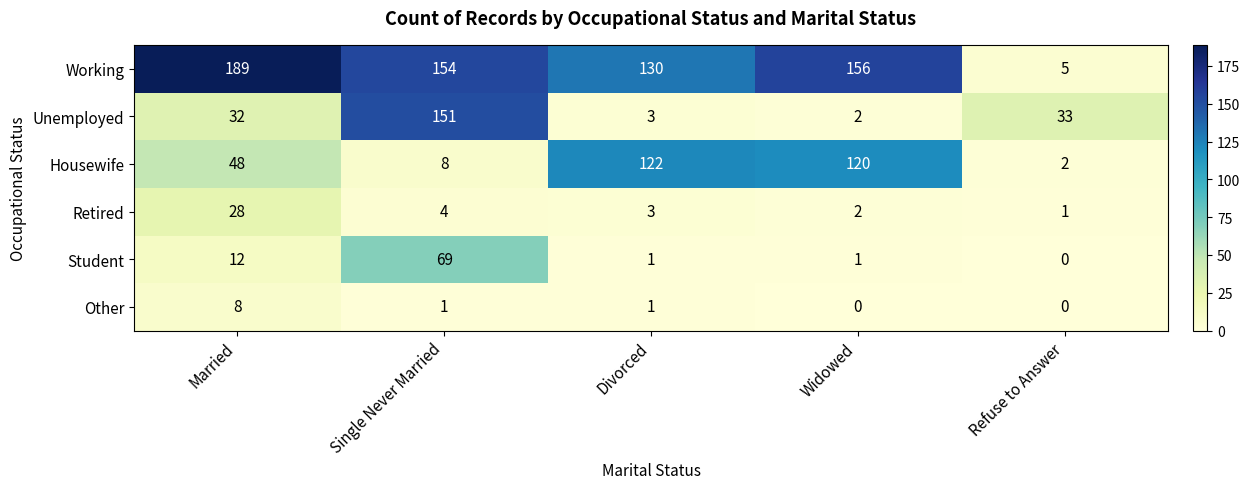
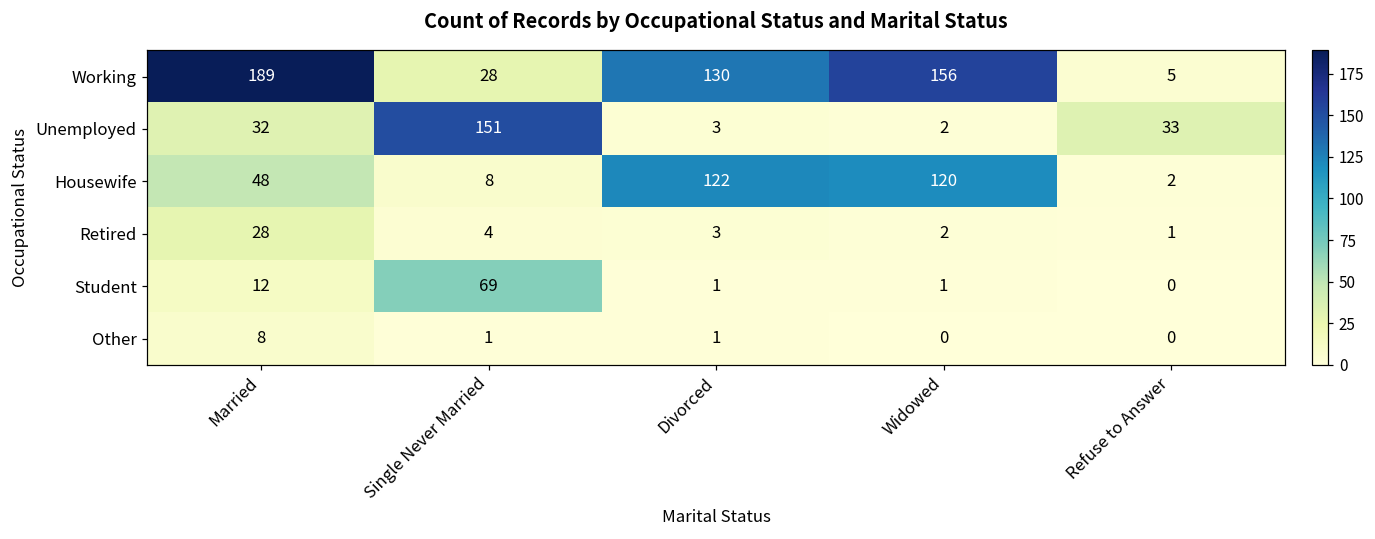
Working, Single Never Married: 154 -> 28
